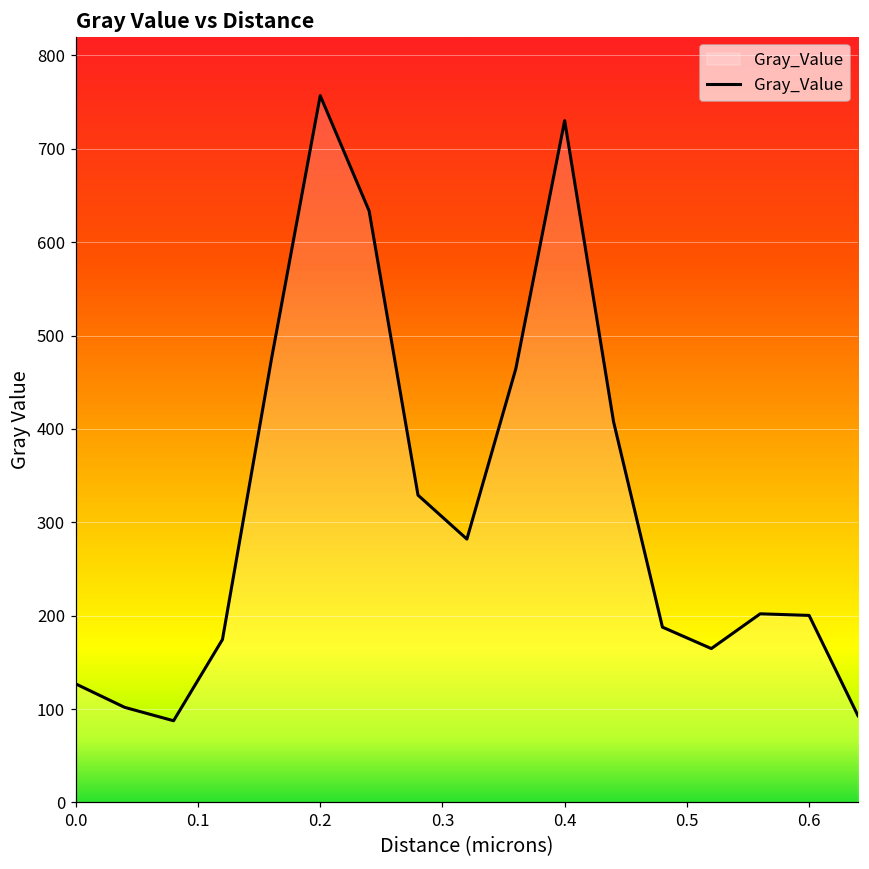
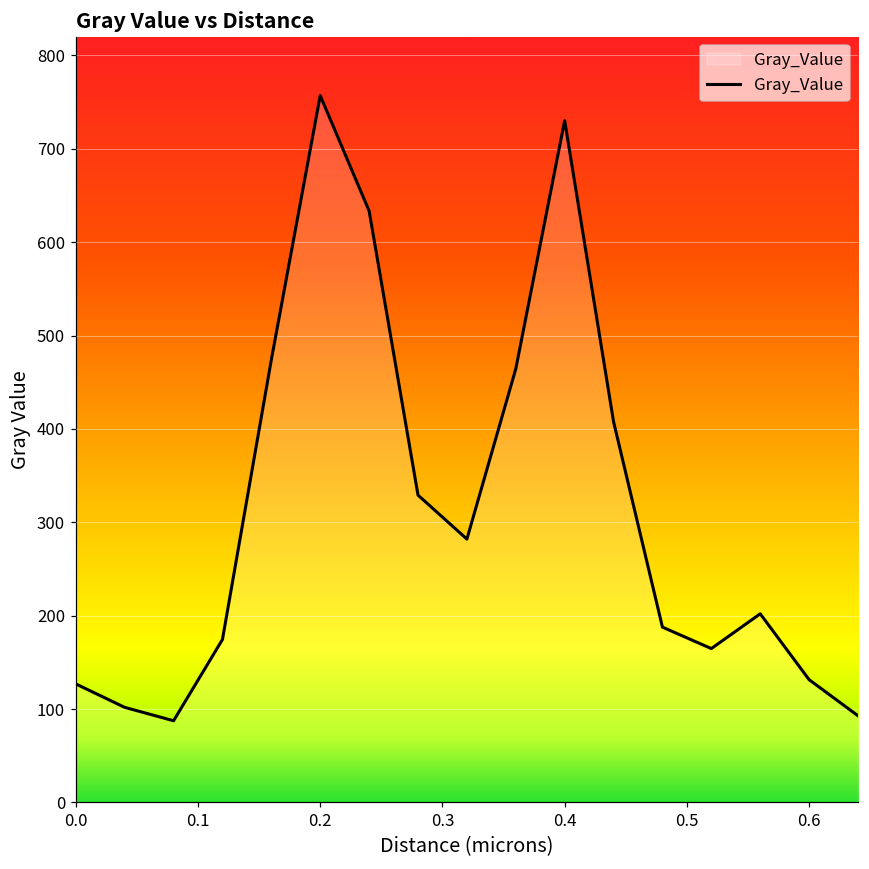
0.6: 200 -> 130
